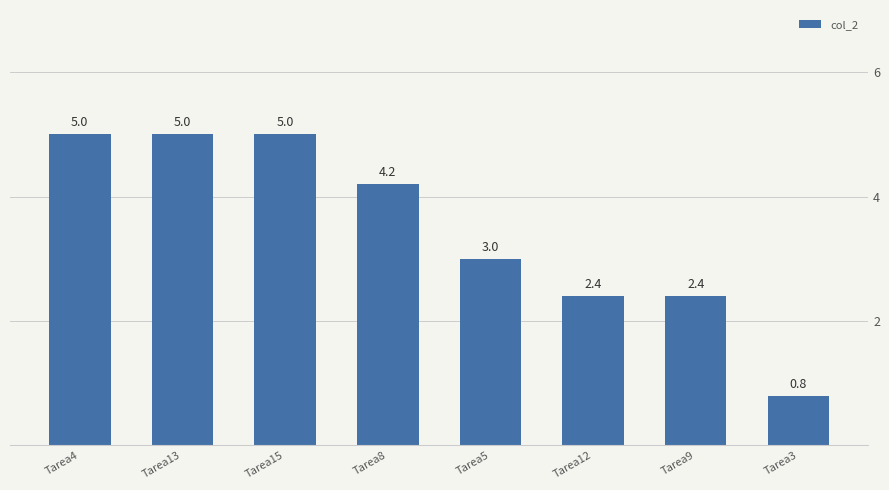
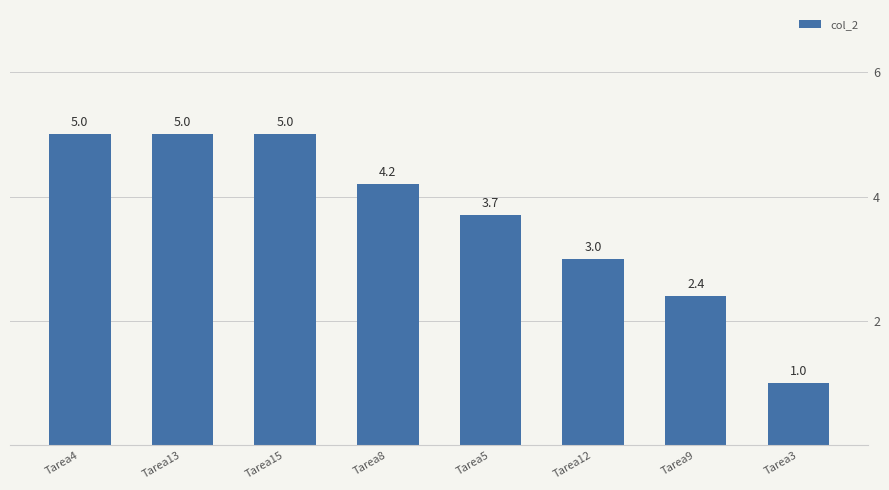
Tarea5: 3.0 -> 3.7
Tarea12: 2.4 -> 3.0
Tarea3: 0.8 -> 1.0
